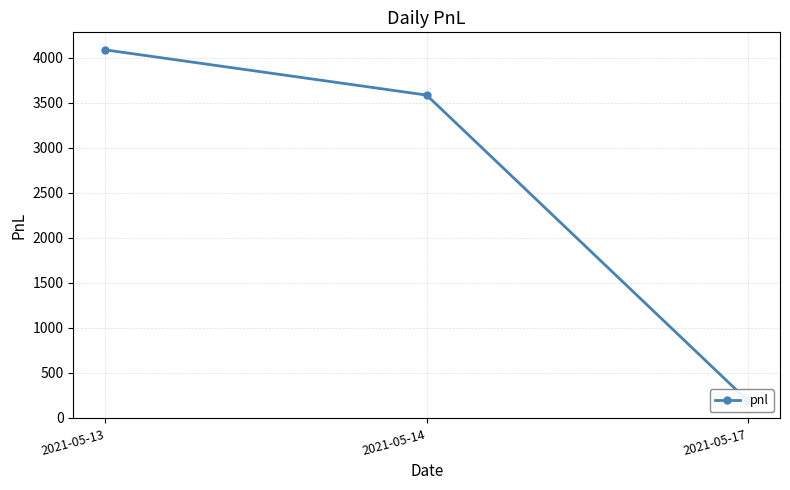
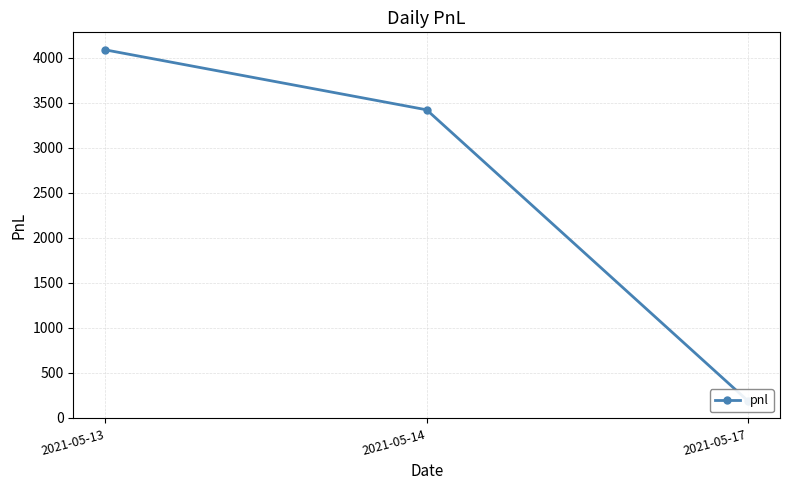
2021-05-14: 3600 -> 3400
